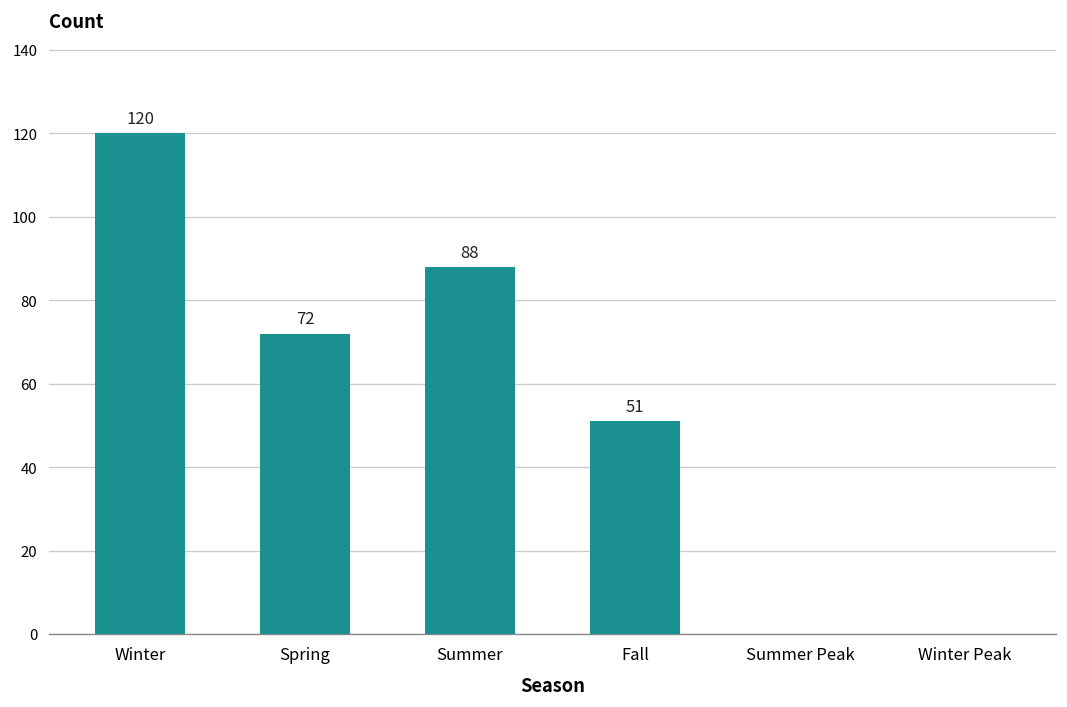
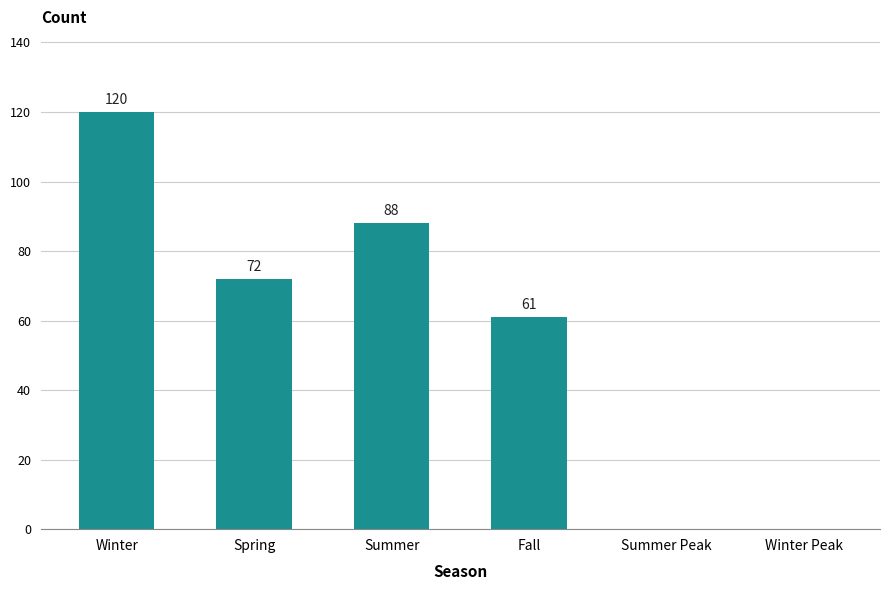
Fall: 51 -> 61
